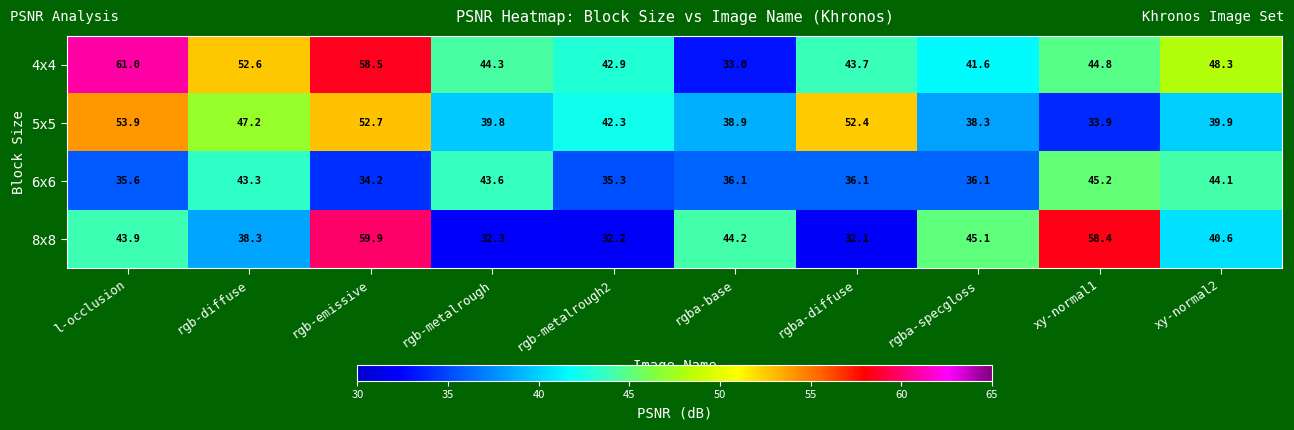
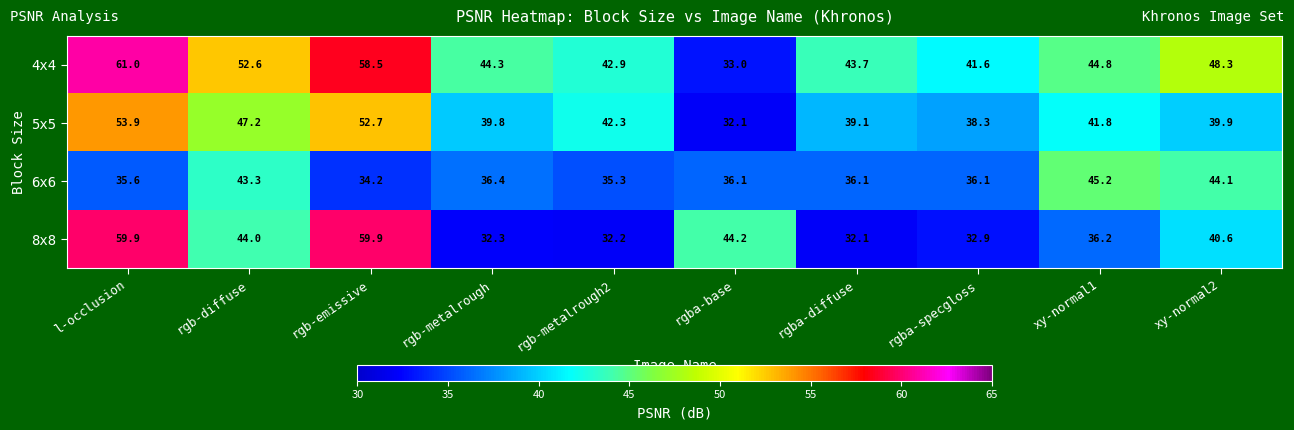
5x5, rgba-base: 38.9 -> 32.1
5x5, rgba-diffuse: 52.4 -> 39.1
5x5, xy-normal1: 33.9 -> 41.8
6x6, rgb-metalrough: 43.6 -> 36.4
8x8, l-occlusion: 43.9 -> 59.9
8x8, rgb-diffuse: 38.3 -> 44.0
8x8, rgba-specgloss: 45.1 -> 32.9
8x8, xy-normal1: 58.4 -> 36.2
